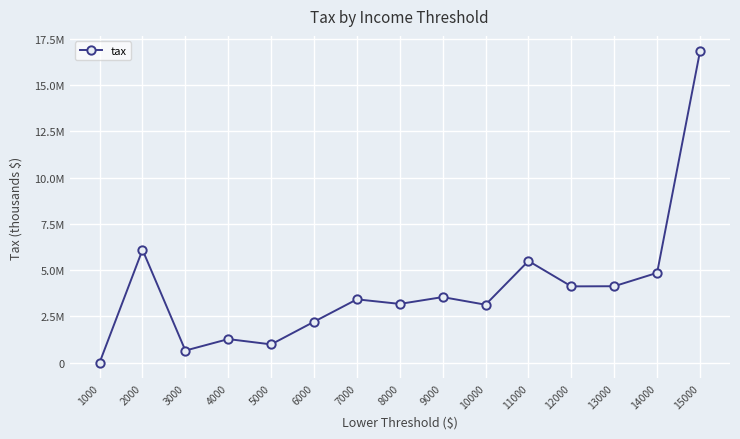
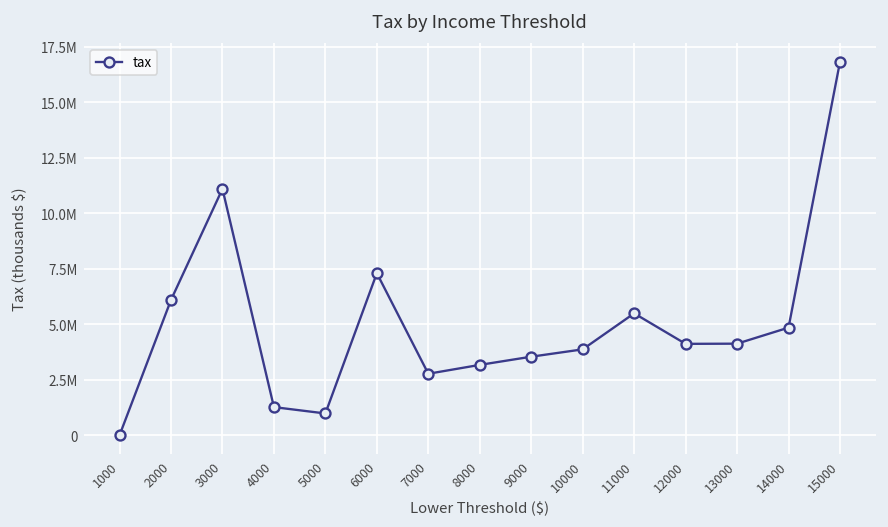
3000: 700000 -> 11100000
6000: 2200000 -> 7300000
7000: 3400000 -> 2800000
10000: 3100000 -> 3900000
